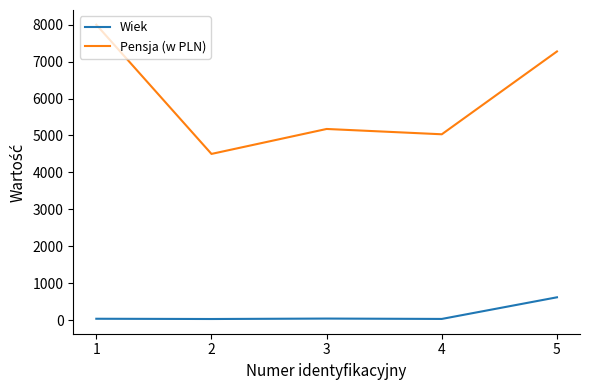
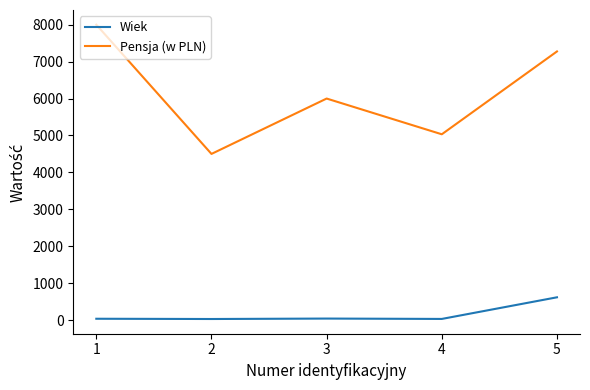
Pensja (w PLN), 3: 5200 -> 6000
